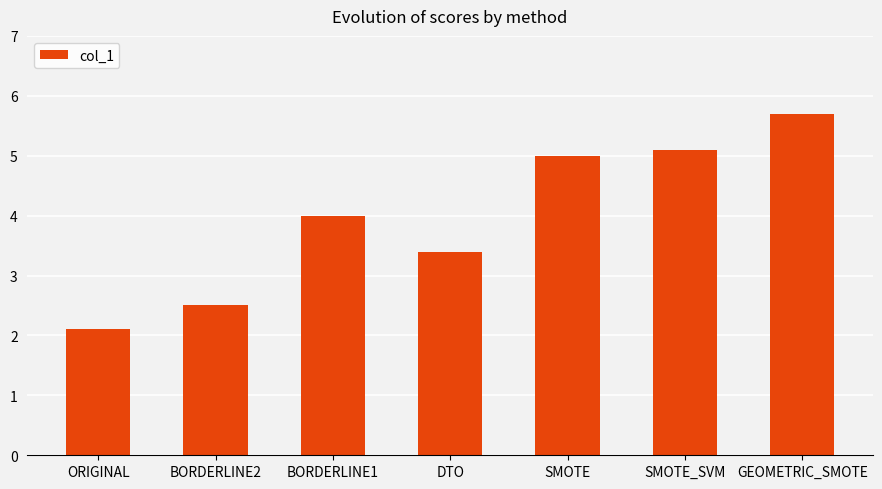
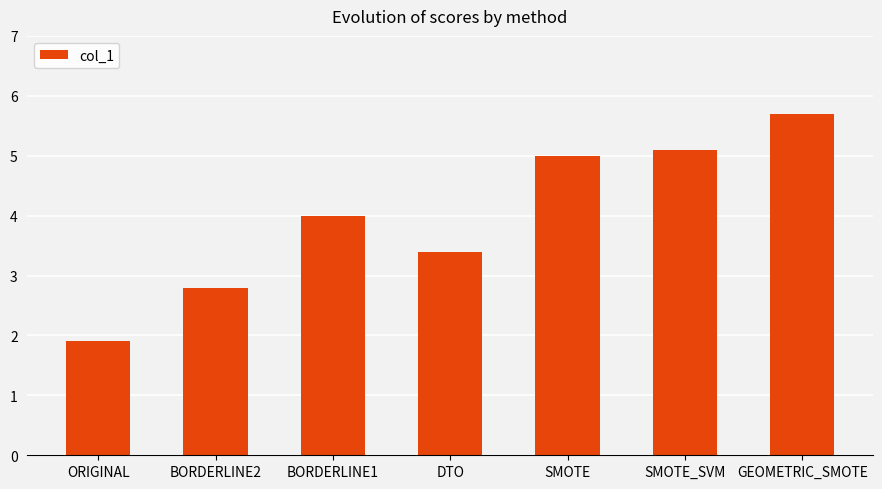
ORIGINAL: 2.1 -> 1.9
BORDERLINE2: 2.5 -> 2.8
